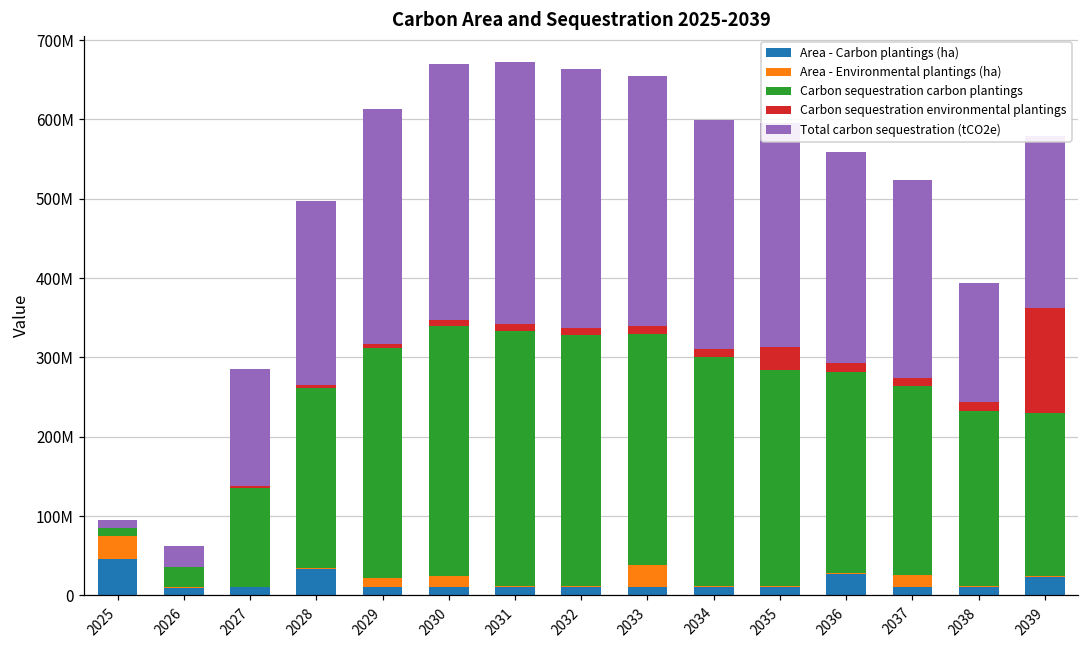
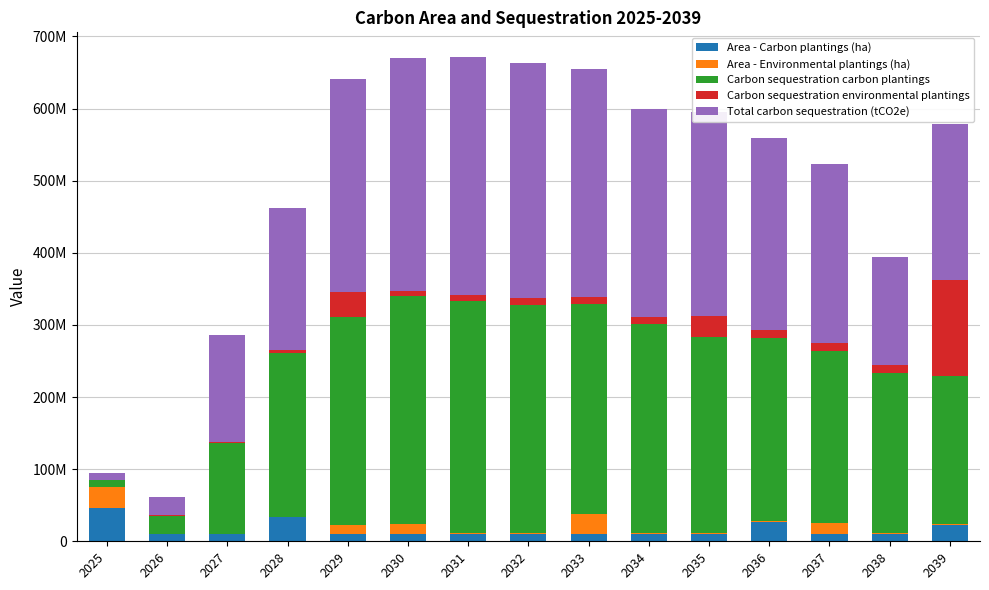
Total carbon sequestration (tCO2e), 2028: 230000000 -> 200000000
Carbon sequestration environmental plantings, 2029: 10000000 -> 30000000
